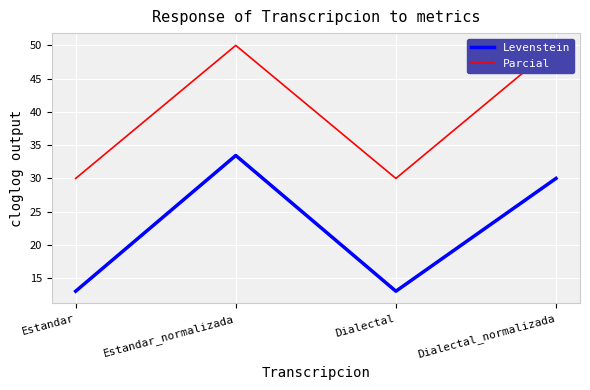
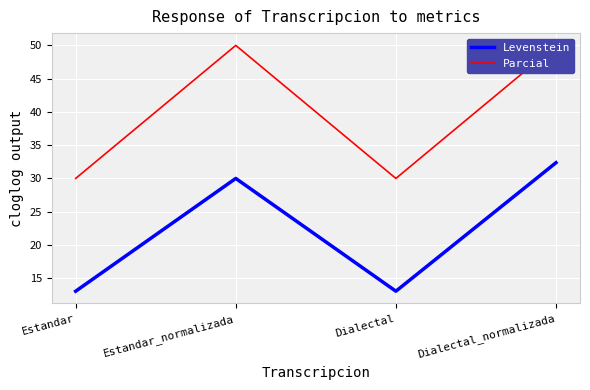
Levenstein, Estandar_normalizada: 33 -> 30
Levenstein, Dialectal_normalizada: 30 -> 32
